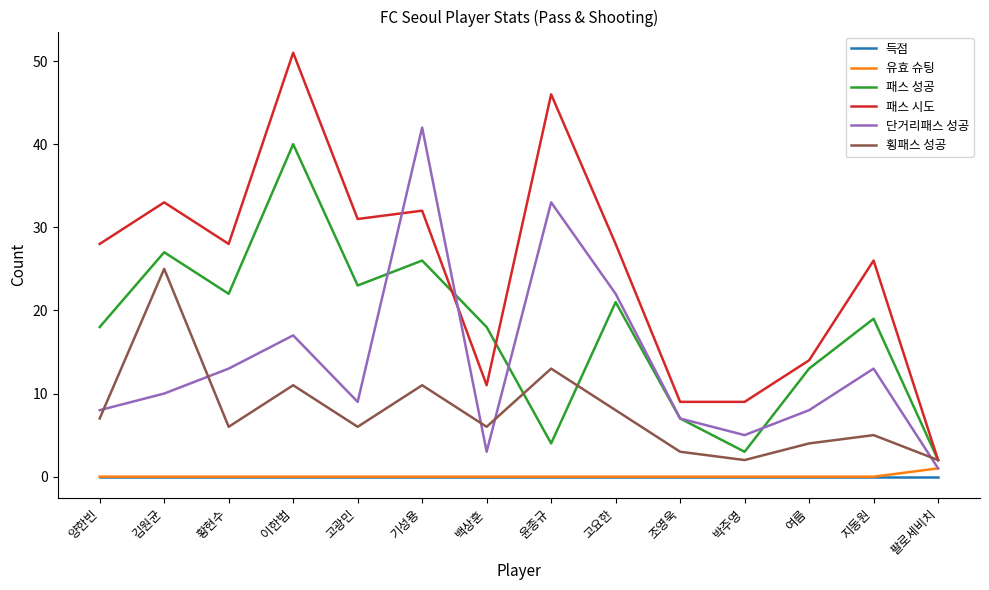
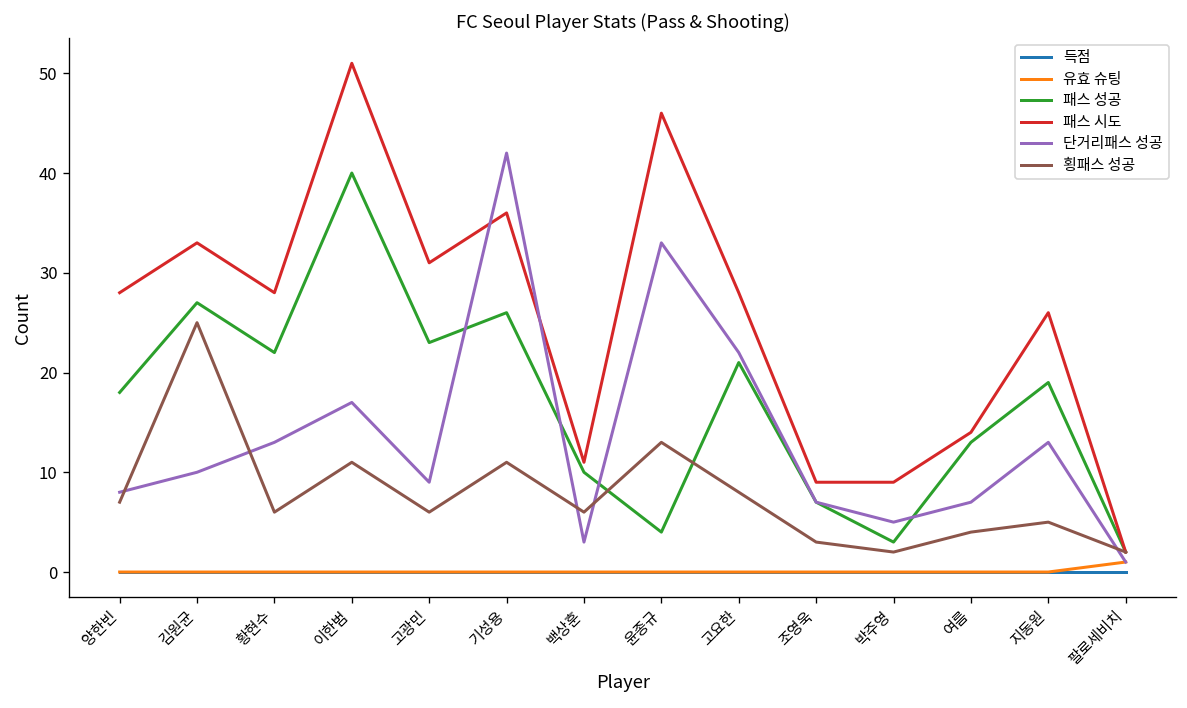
패스 시도, 기성용: 32 -> 36
패스 성공, 백상훈: 18 -> 10
단거리패스 성공, 여름: 8 -> 7
